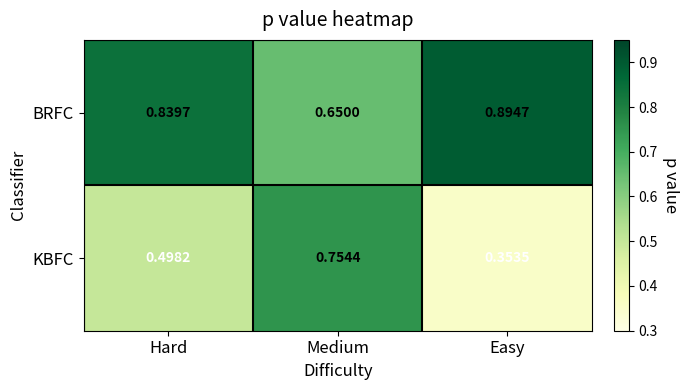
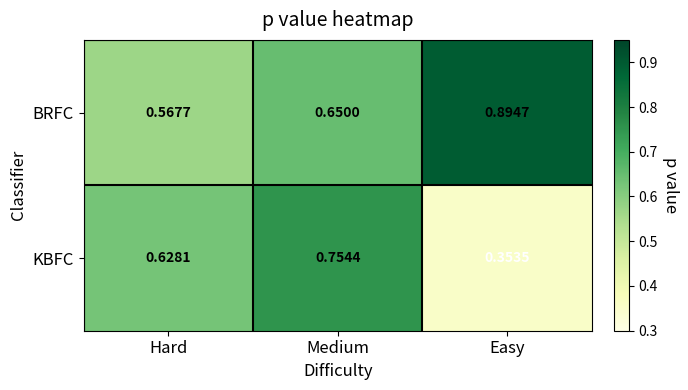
BRFC, Hard: 0.8397 -> 0.5677
KBFC, Hard: 0.4982 -> 0.6281
